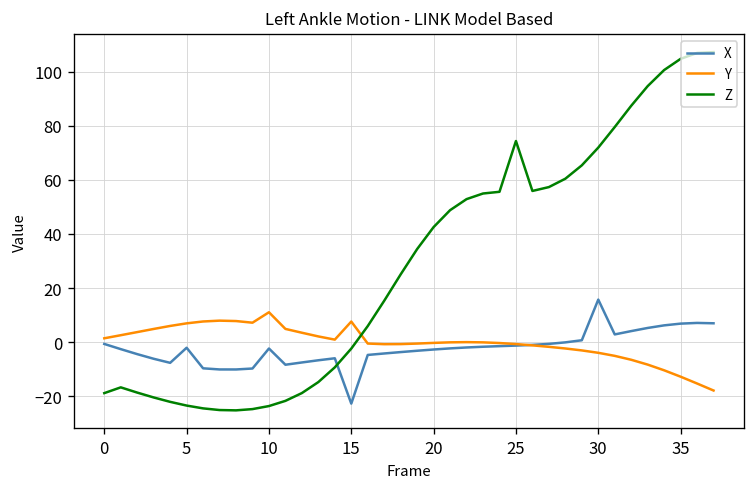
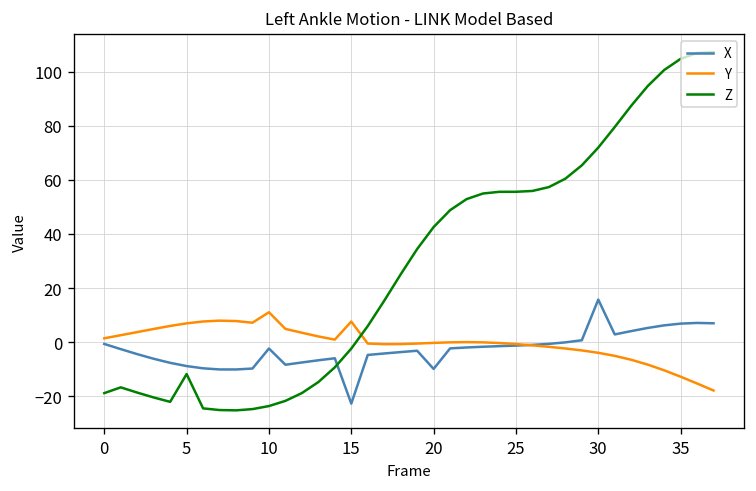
X, 5: -2 -> -9
Z, 5: -23 -> -12
X, 20: -3 -> -10
Z, 25: 74 -> 56
